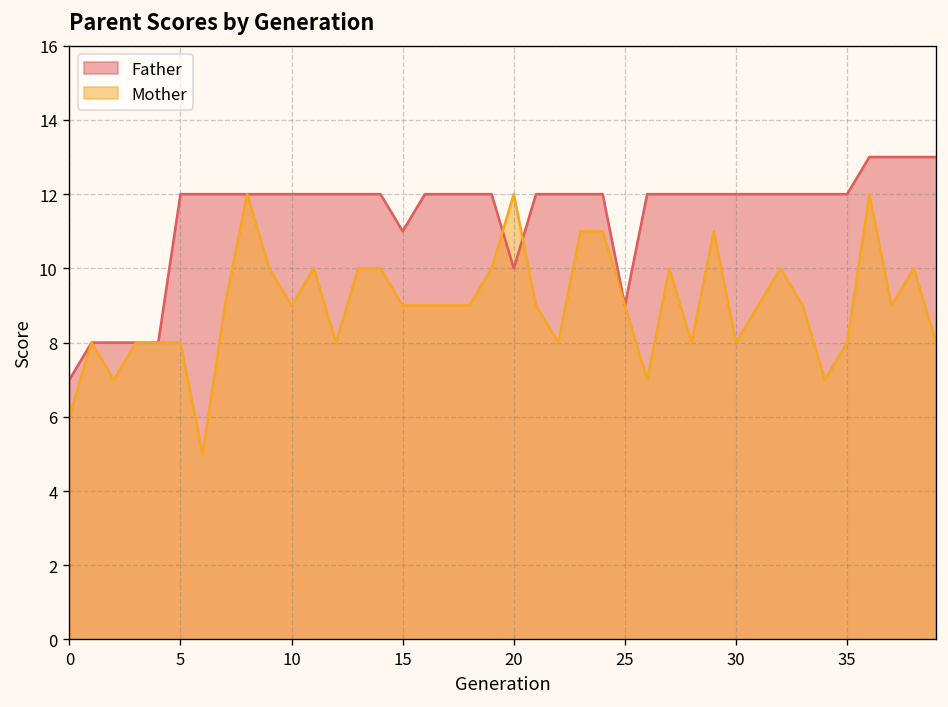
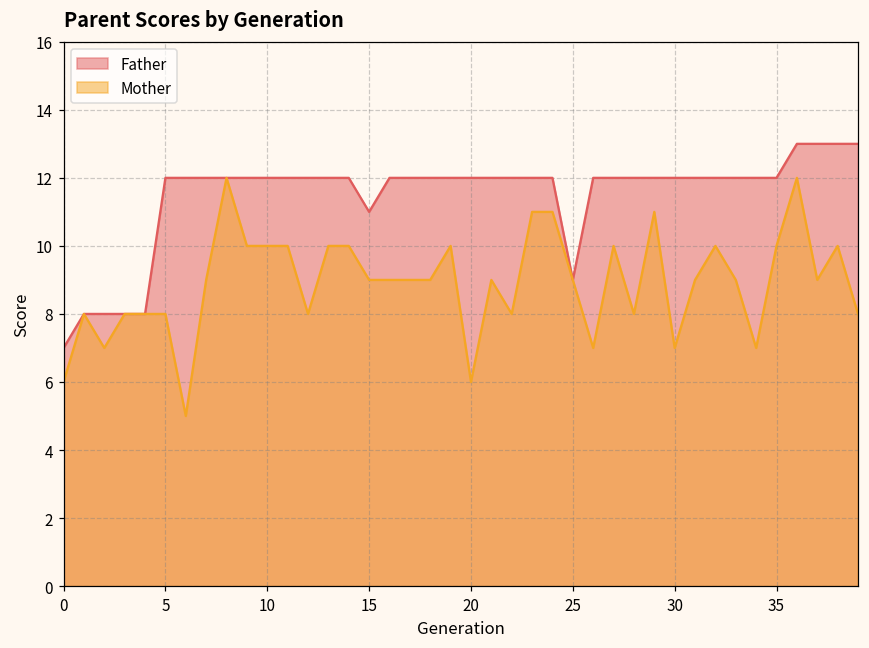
Mother, 10: 9 -> 10
Father, 20: 10 -> 12
Mother, 20: 12 -> 6
Mother, 30: 8 -> 7
Mother, 35: 8 -> 10
